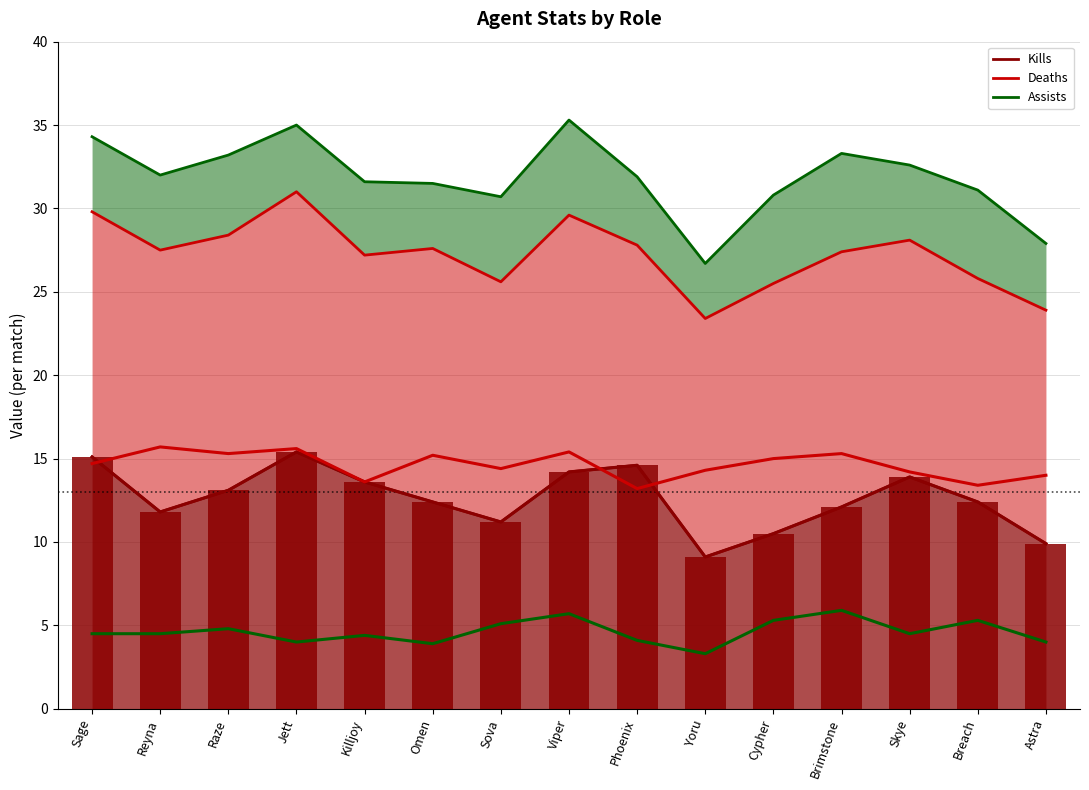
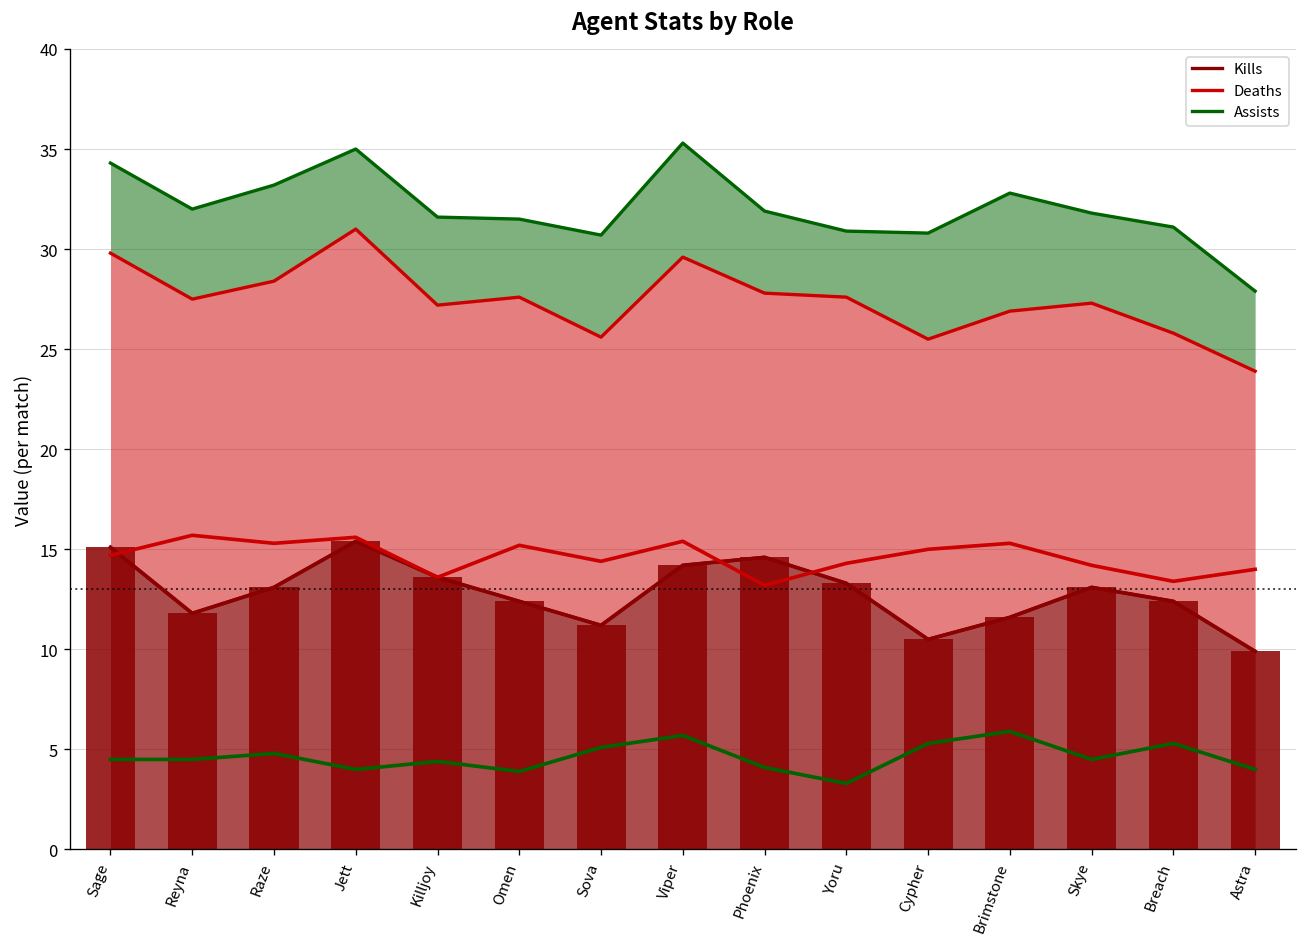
Kills, Yoru: 9.1 -> 13.3
Kills, Brimstone: 12.1 -> 11.6
Kills, Skye: 13.9 -> 13.1
